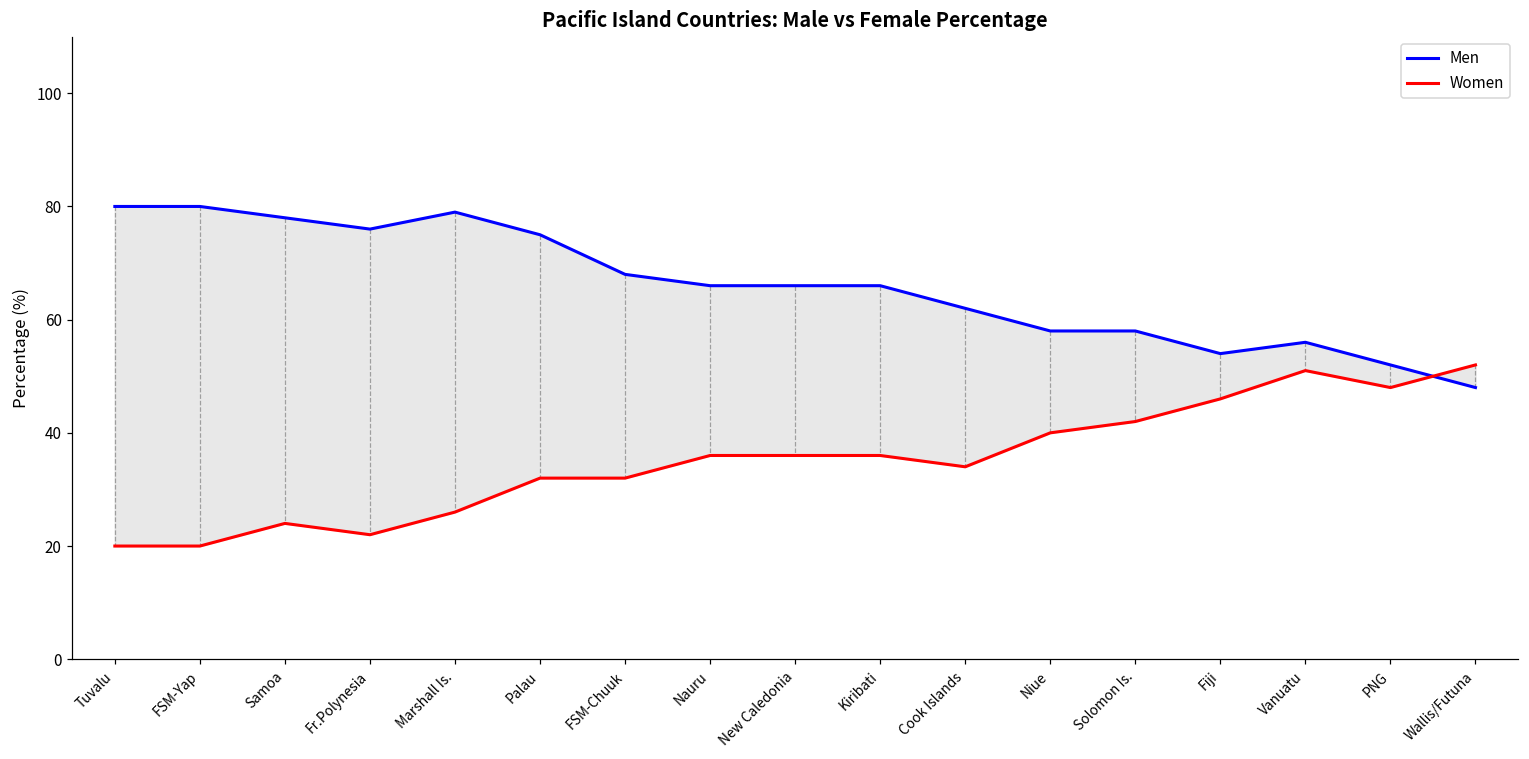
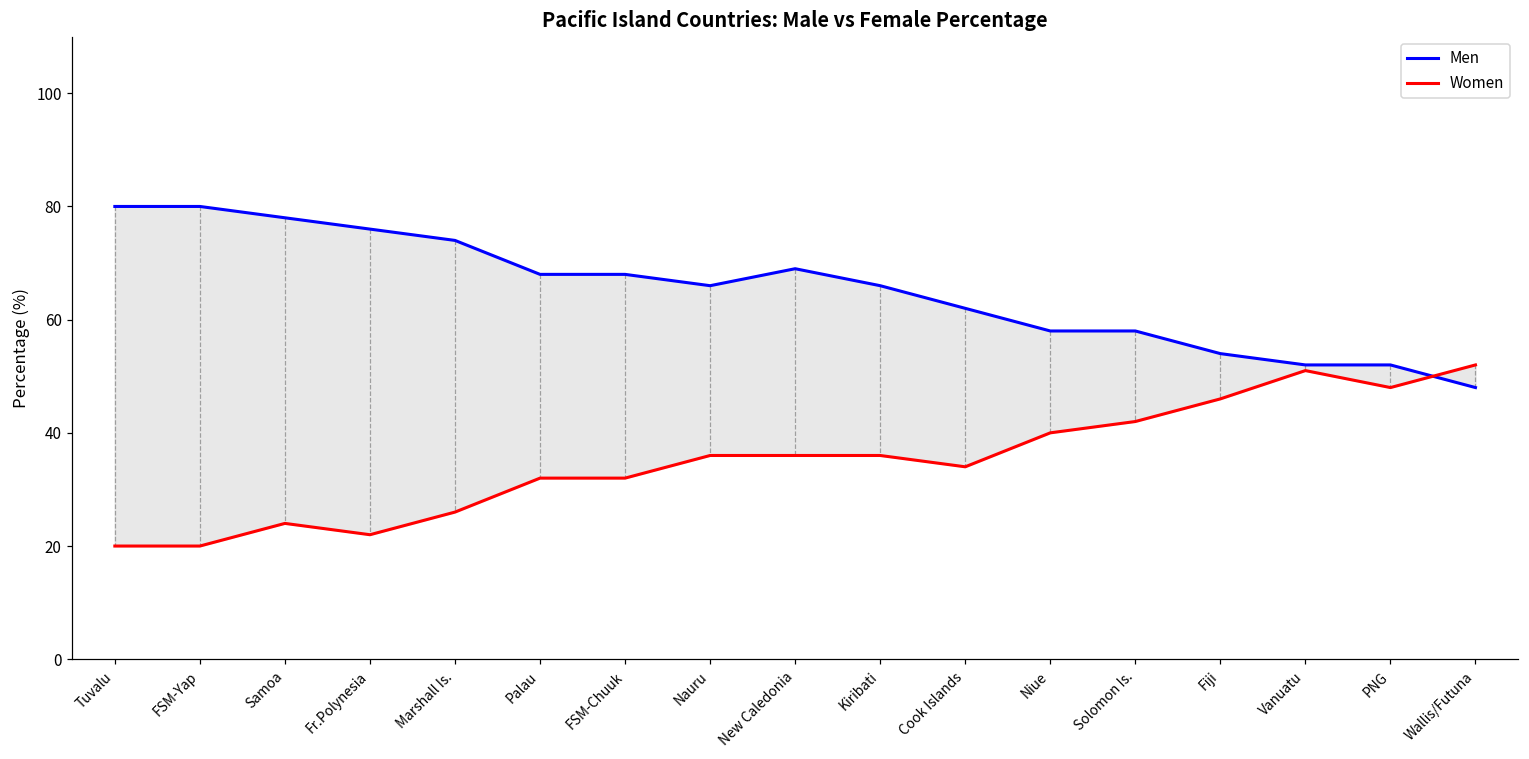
Men, Marshall Is.: 79 -> 74
Men, Palau: 75 -> 68
Men, New Caledonia: 66 -> 69
Men, Vanuatu: 56 -> 52
